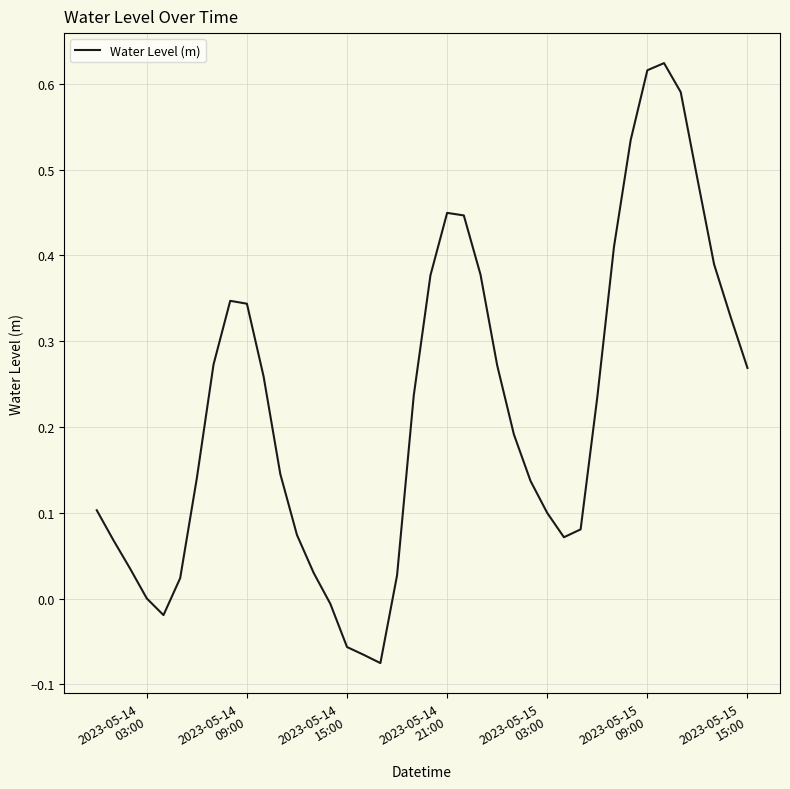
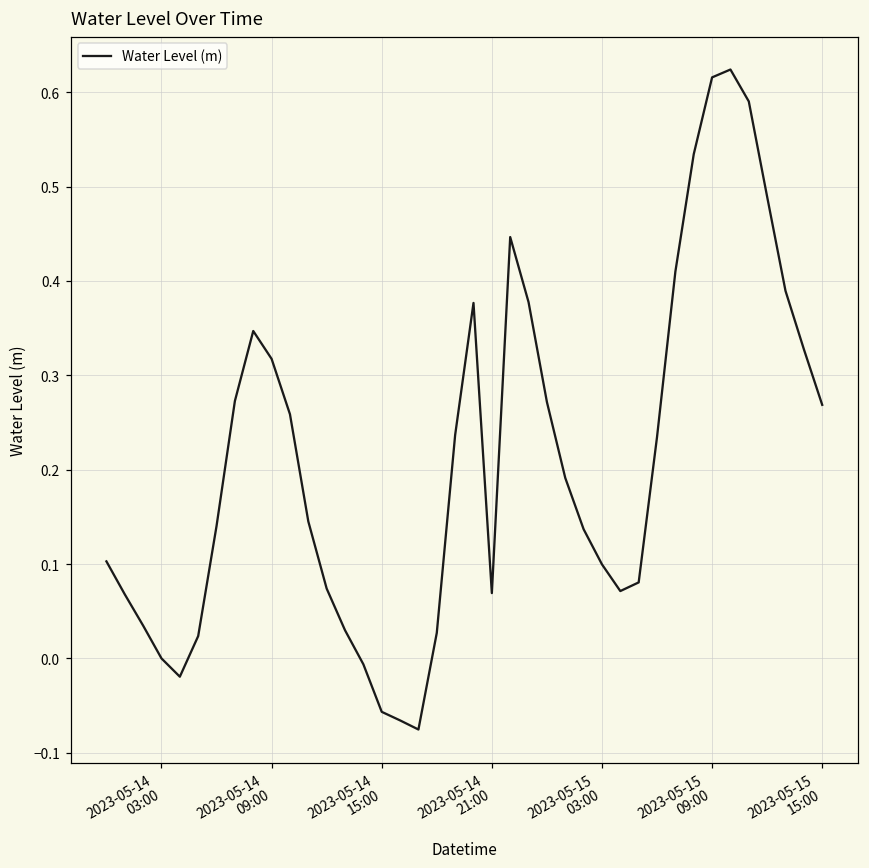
2023-05-14 09:00: 0.34 -> 0.32
2023-05-14 21:00: 0.45 -> 0.07
